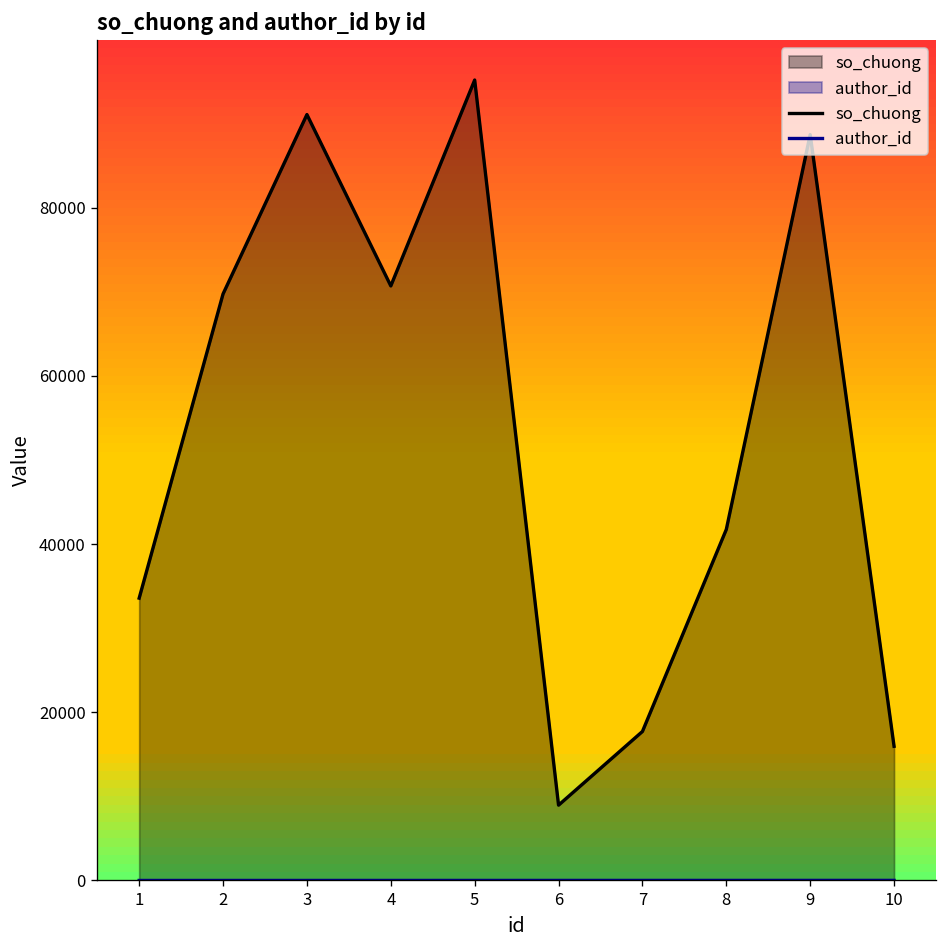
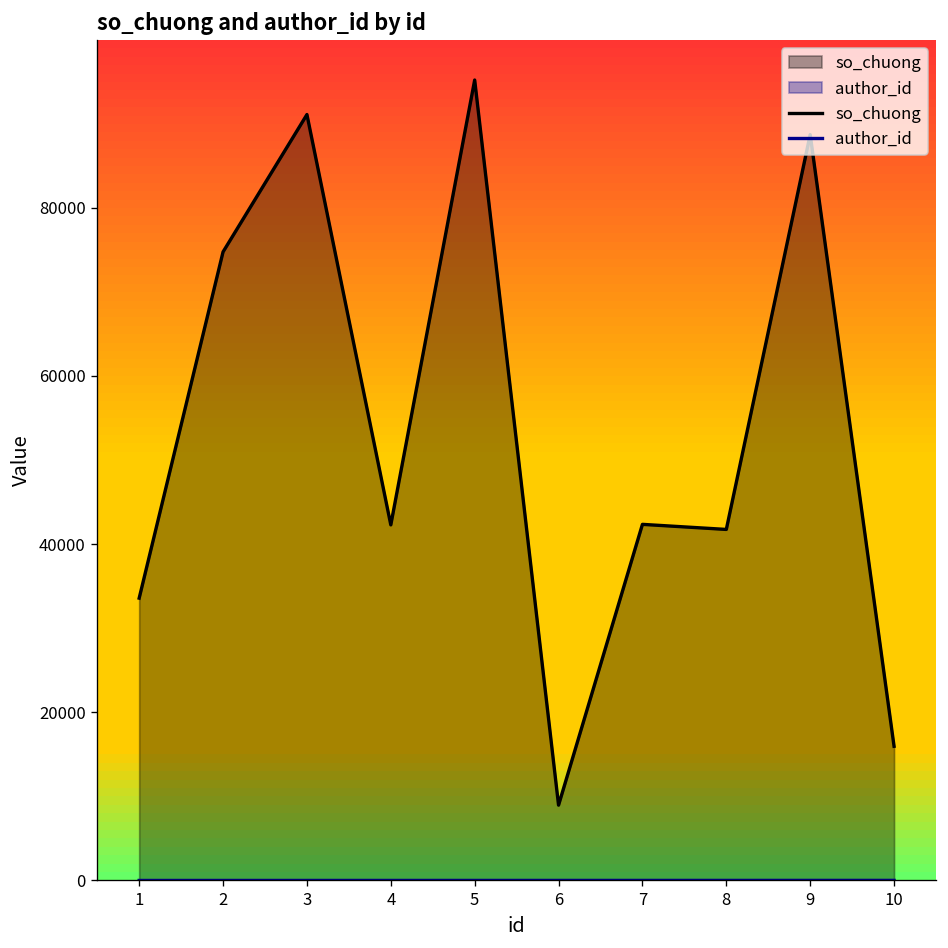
so_chuong, 2: 70000 -> 75000
so_chuong, 4: 71000 -> 42000
so_chuong, 7: 18000 -> 42000
